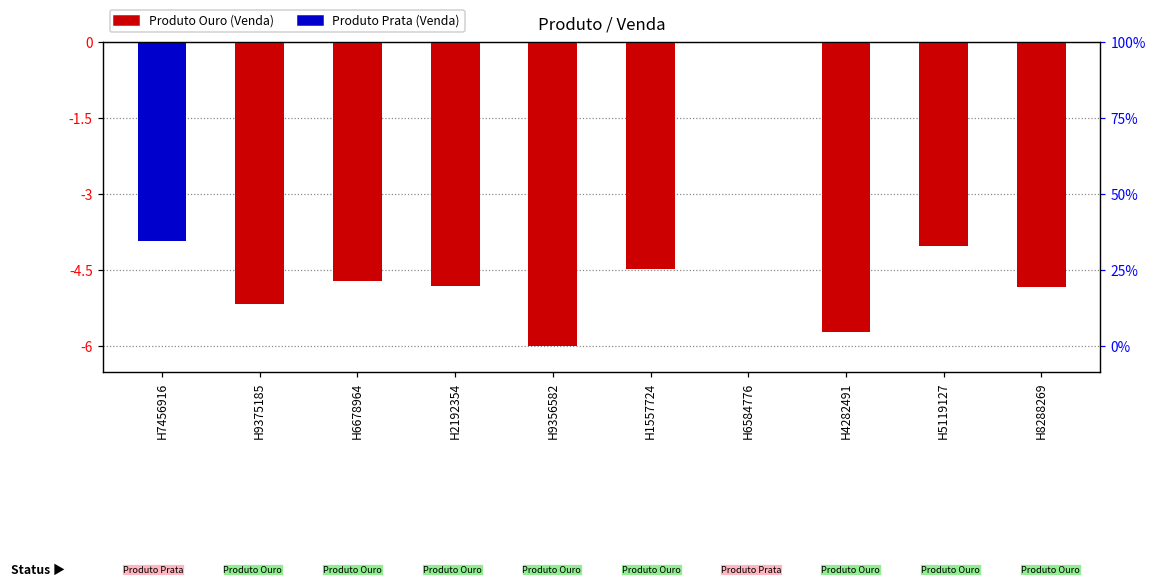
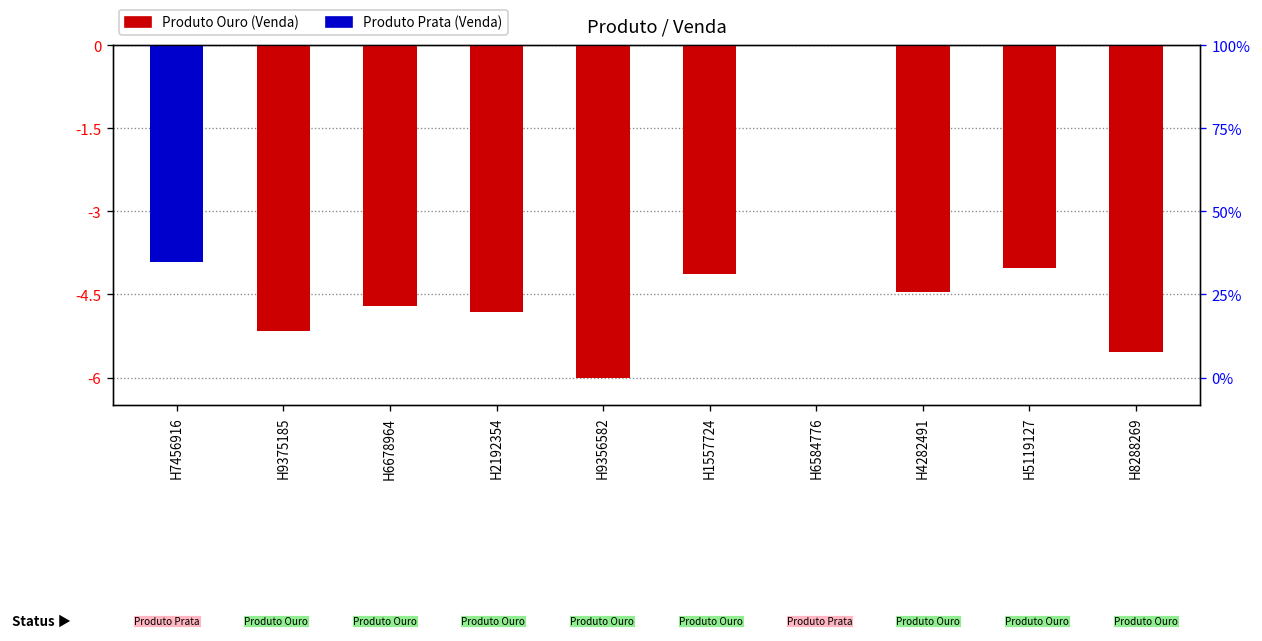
H1557724: -4.5 -> -4.1
H4282491: -5.7 -> -4.5
H8288269: -4.8 -> -5.5
